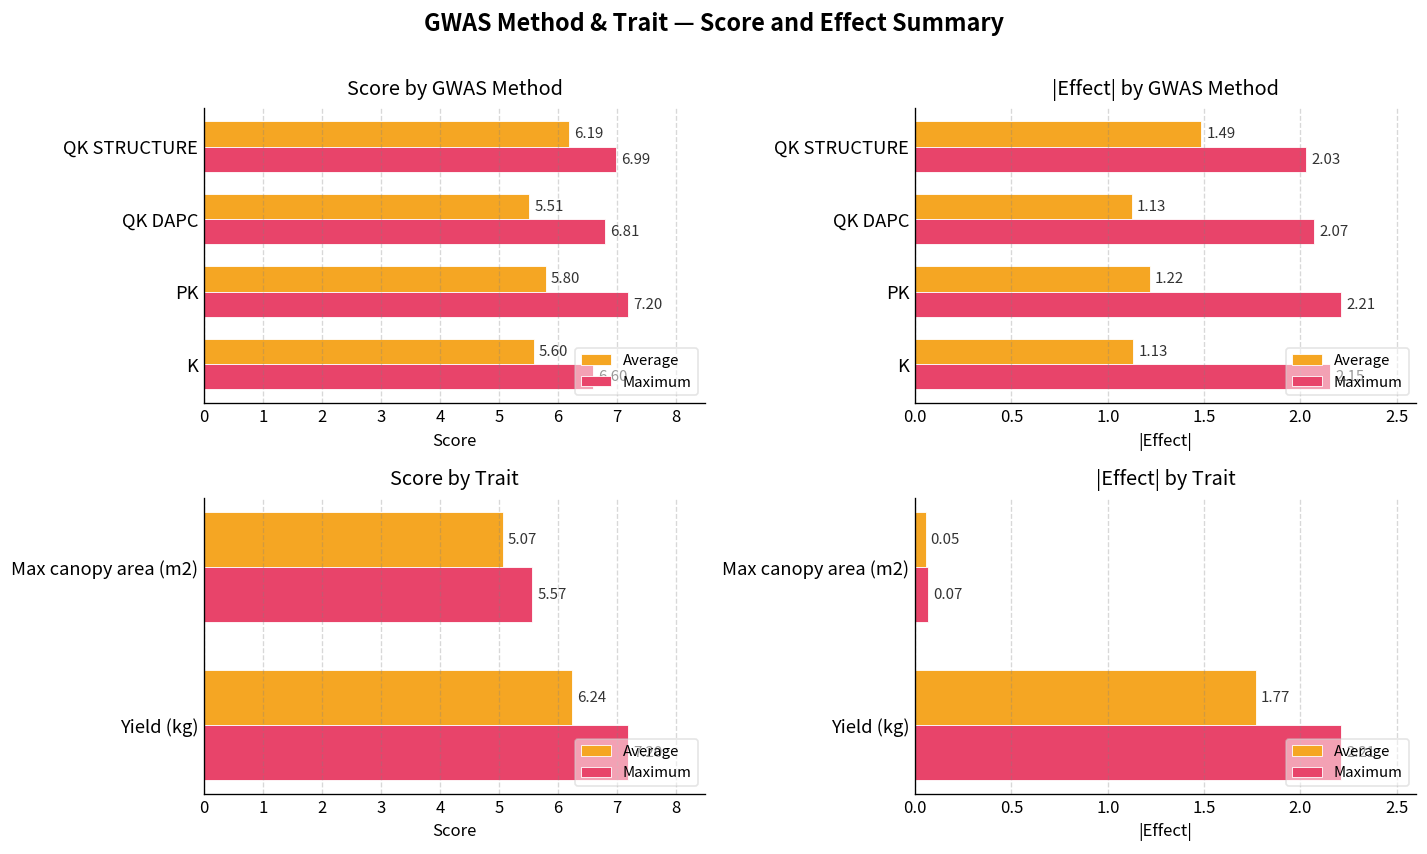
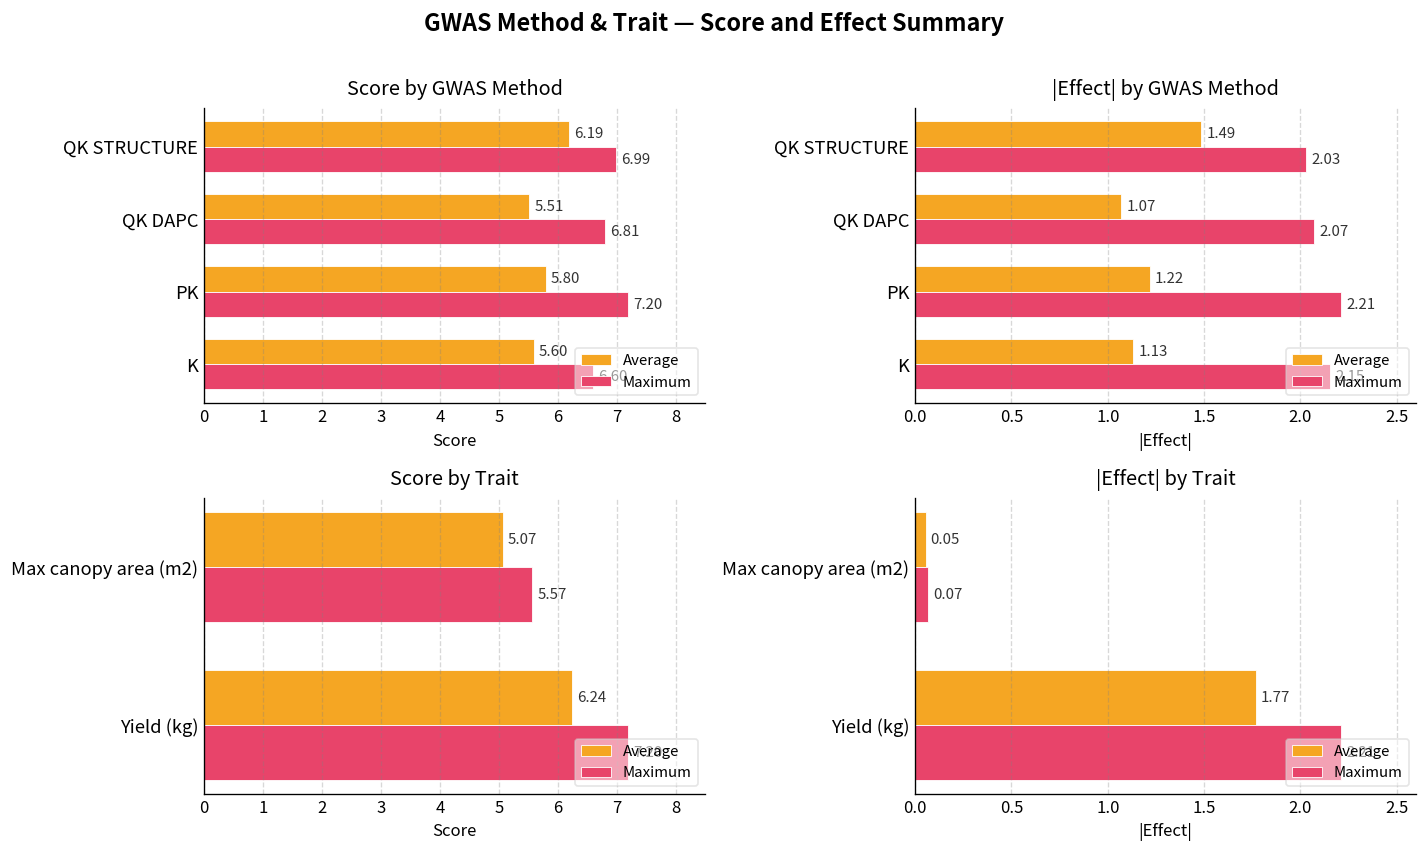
|Effect| by GWAS Method, Average, QK DAPC: 1.13 -> 1.07
